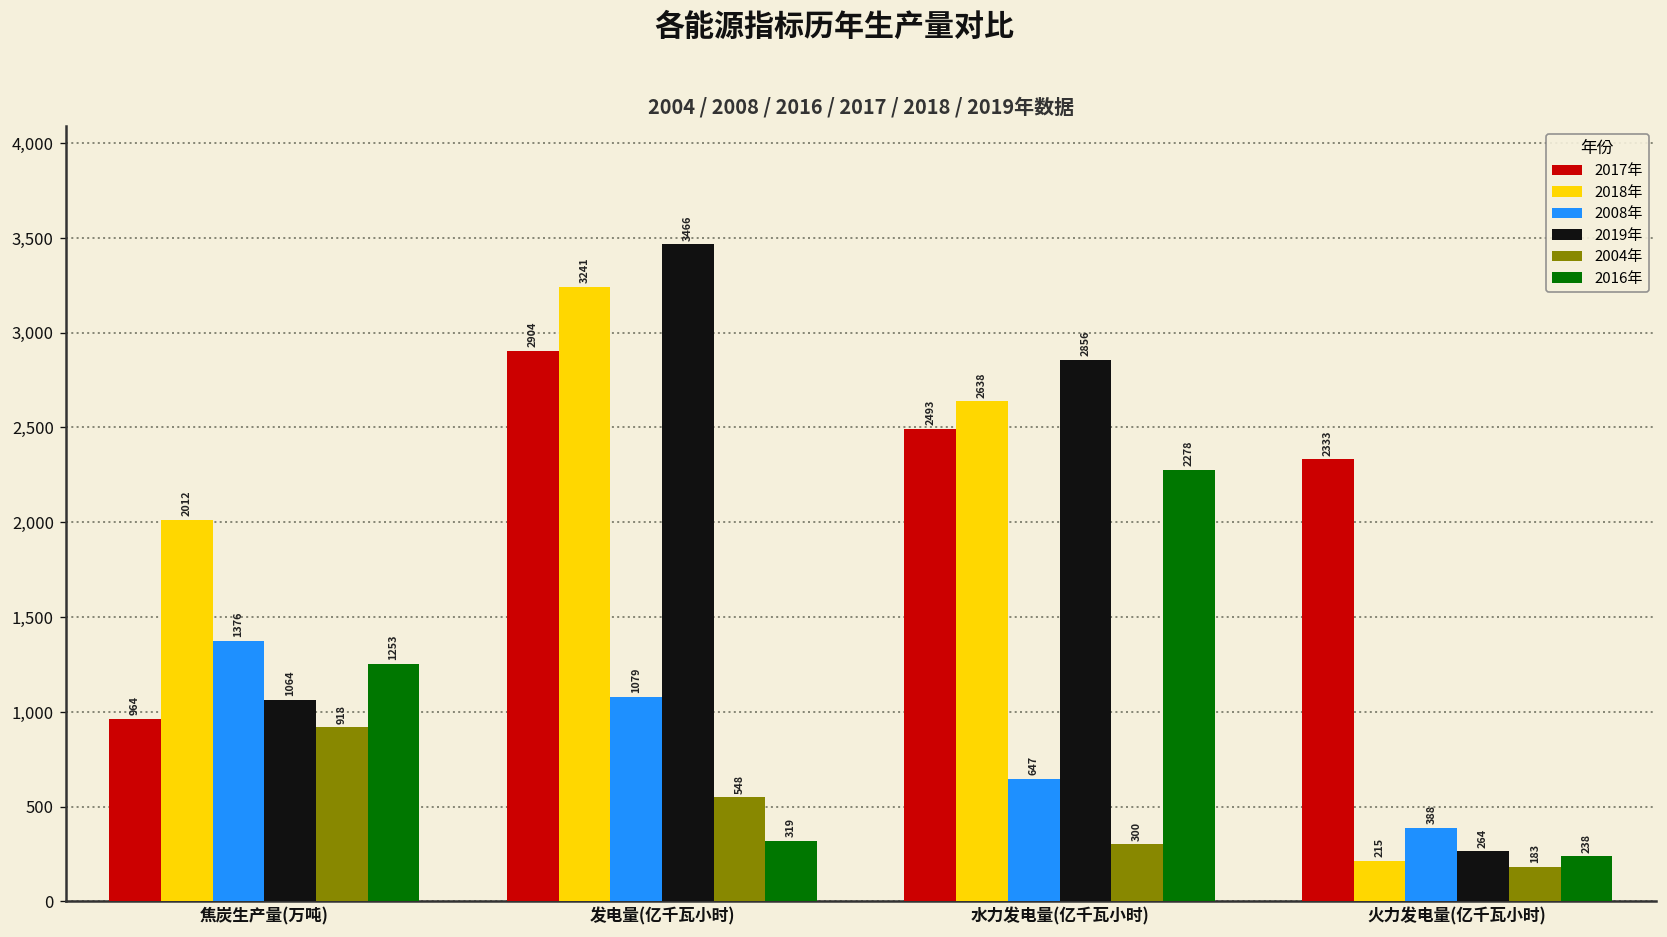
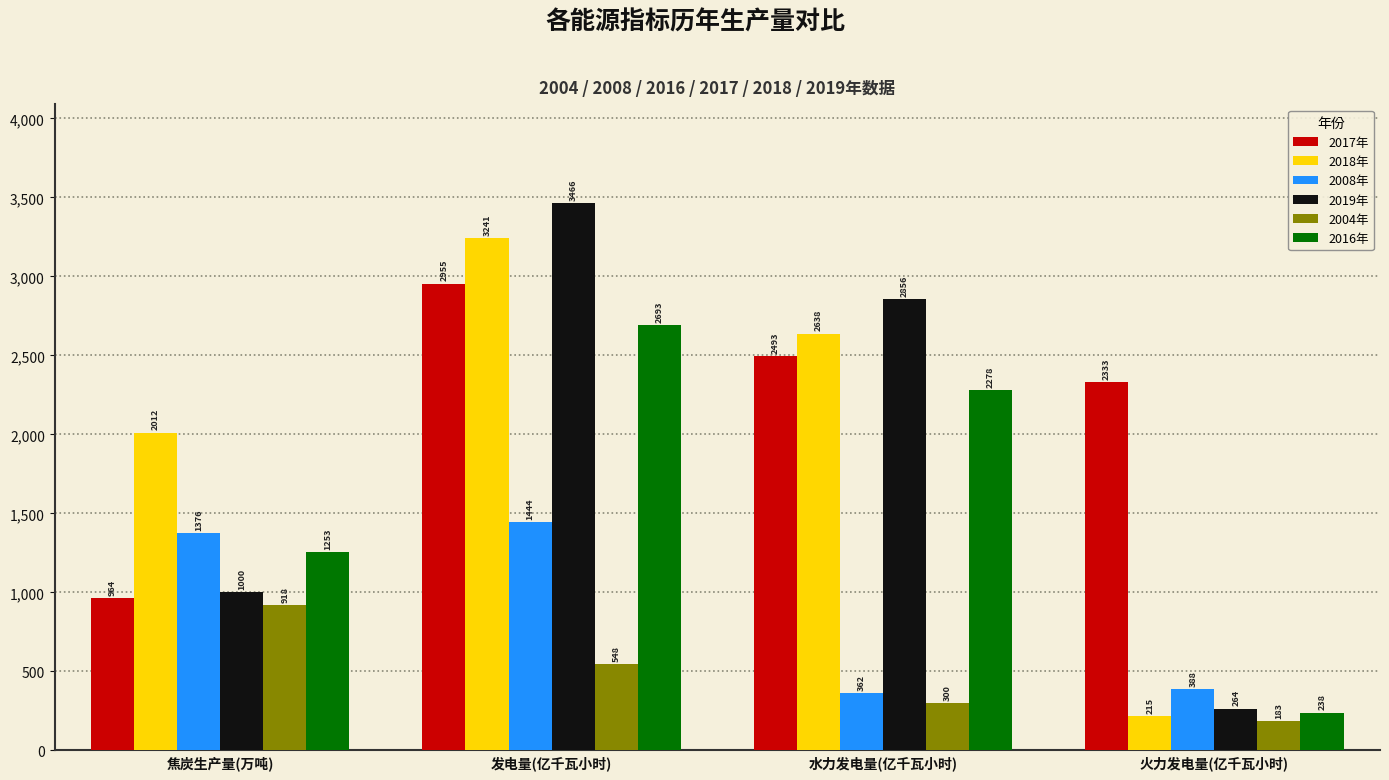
2019年, 焦炭生产量(万吨): 1064 -> 1000
2017年, 发电量(亿千瓦小时): 2904 -> 2955
2008年, 发电量(亿千瓦小时): 1079 -> 1444
2016年, 发电量(亿千瓦小时): 319 -> 2693
2008年, 水力发电量(亿千瓦小时): 647 -> 362
